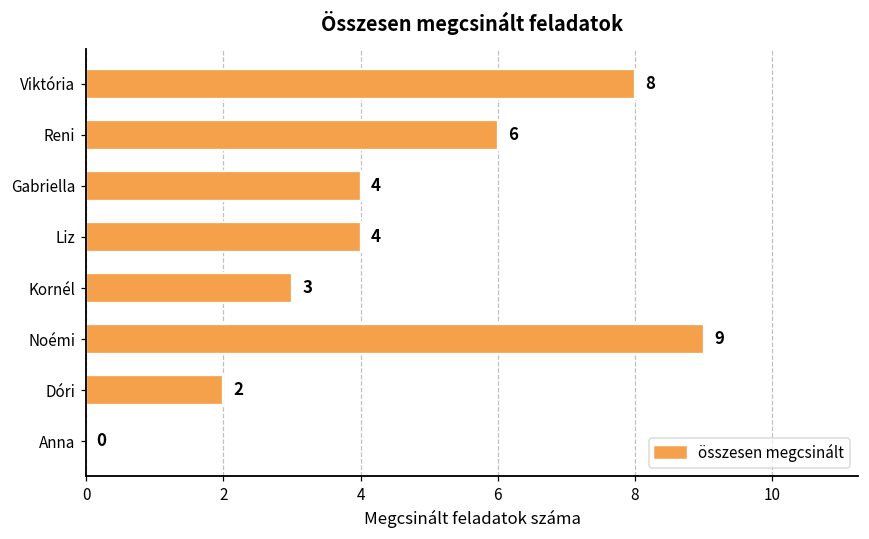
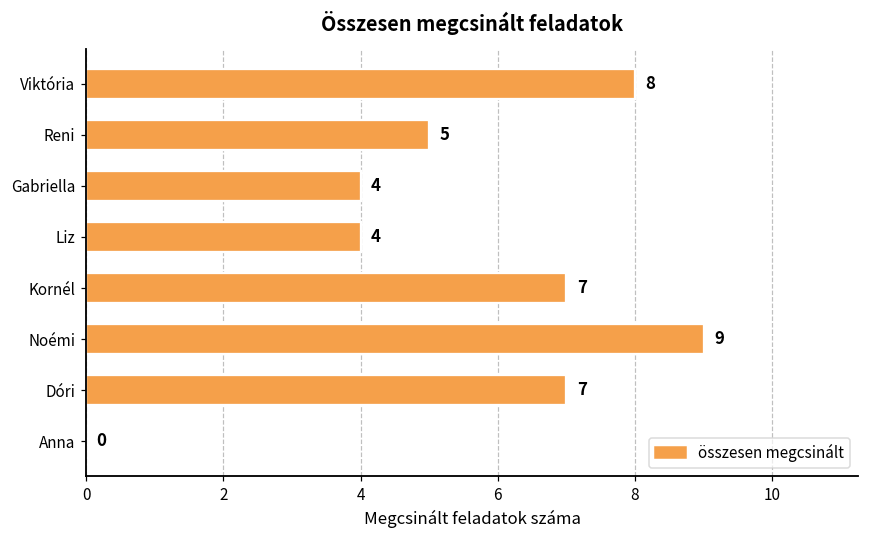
Reni: 6 -> 5
Kornél: 3 -> 7
Dóri: 2 -> 7
